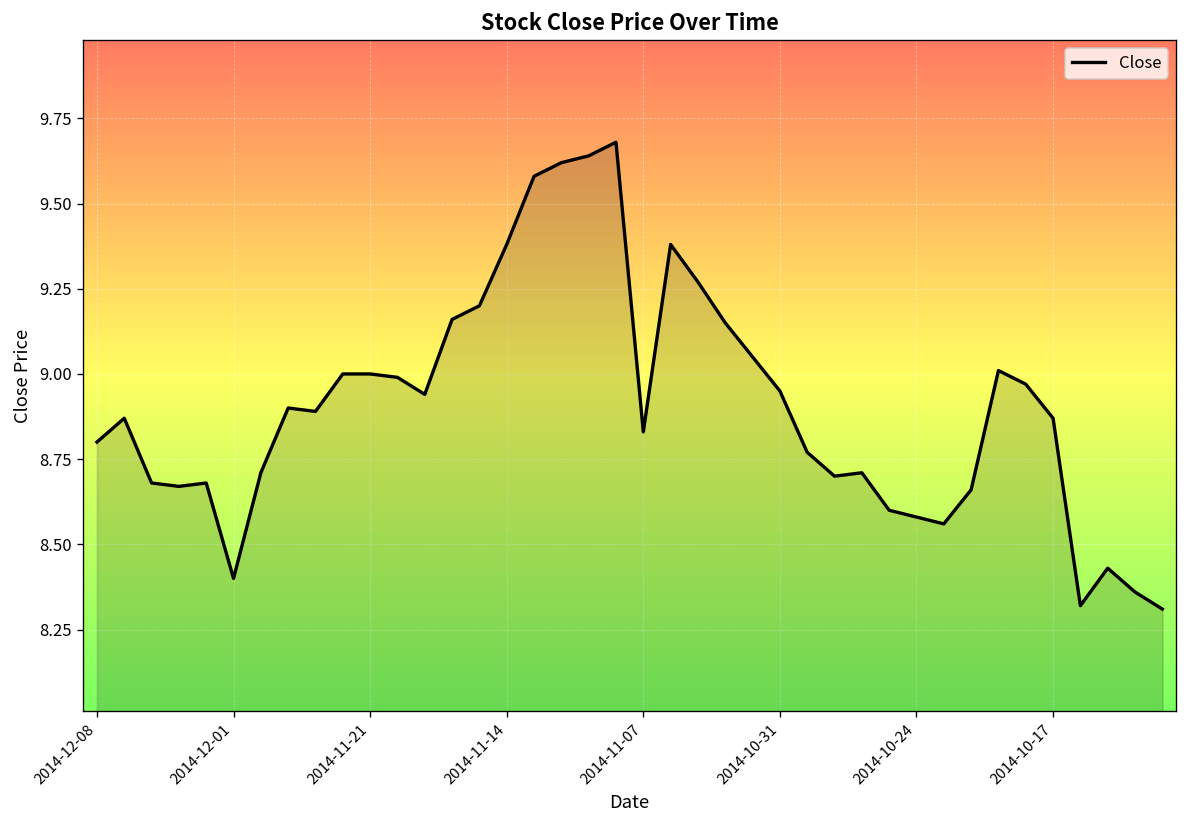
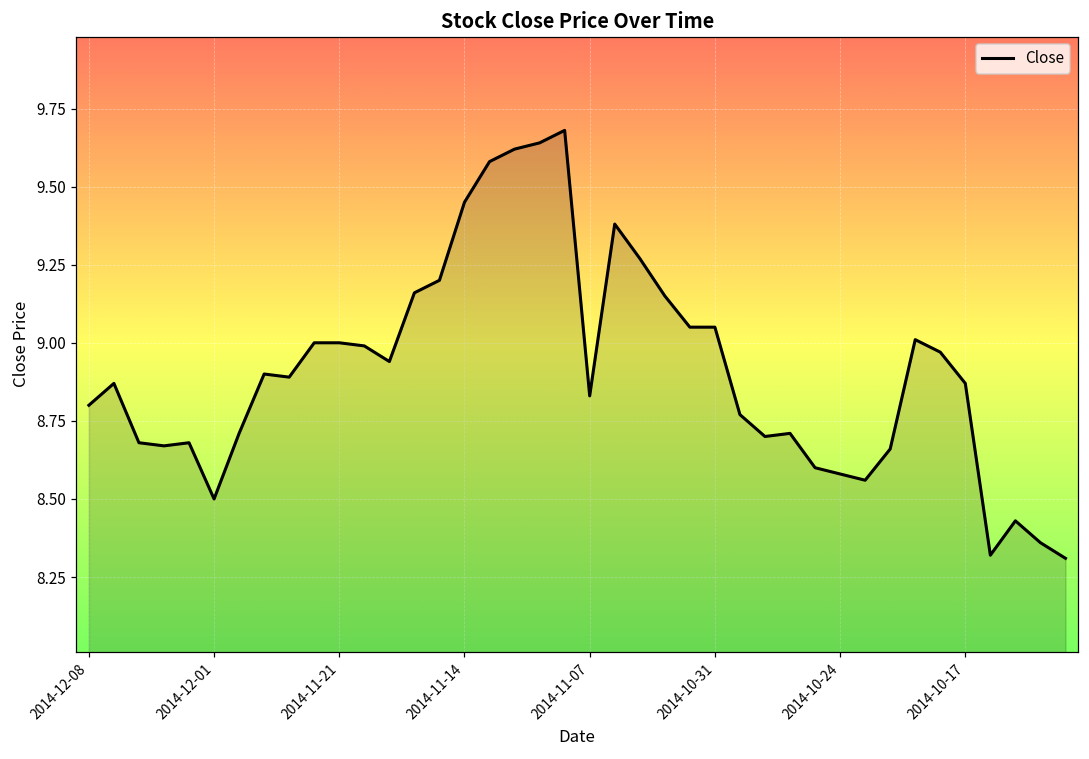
2014-12-01: 8.4 -> 8.5
2014-11-14: 9.38 -> 9.45
2014-10-31: 8.95 -> 9.05
